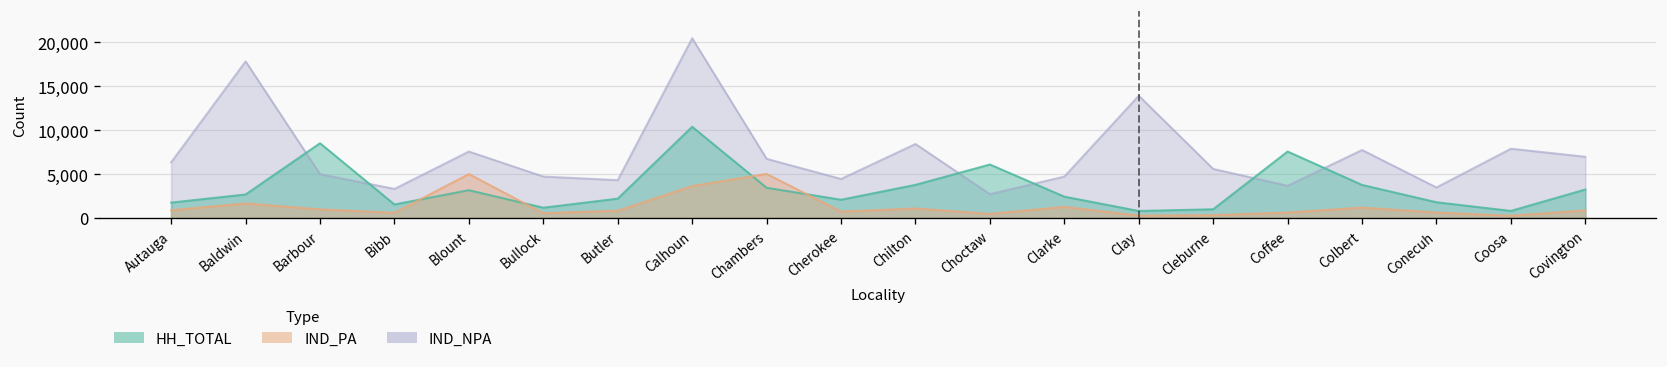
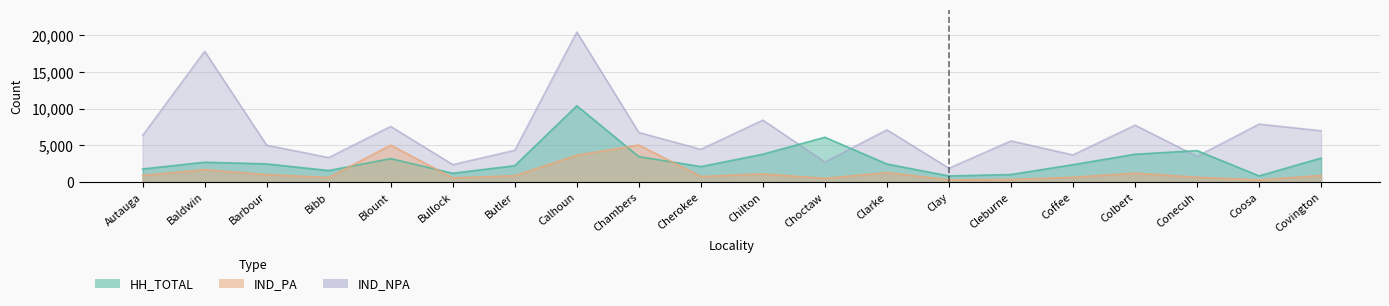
HH_TOTAL, Barbour: 9,000 -> 2,000
IND_NPA, Bullock: 5,000 -> 2,000
IND_NPA, Clarke: 5,000 -> 7,000
IND_NPA, Clay: 14,000 -> 2,000
HH_TOTAL, Coffee: 8,000 -> 2,000
HH_TOTAL, Conecuh: 2,000 -> 4,000
